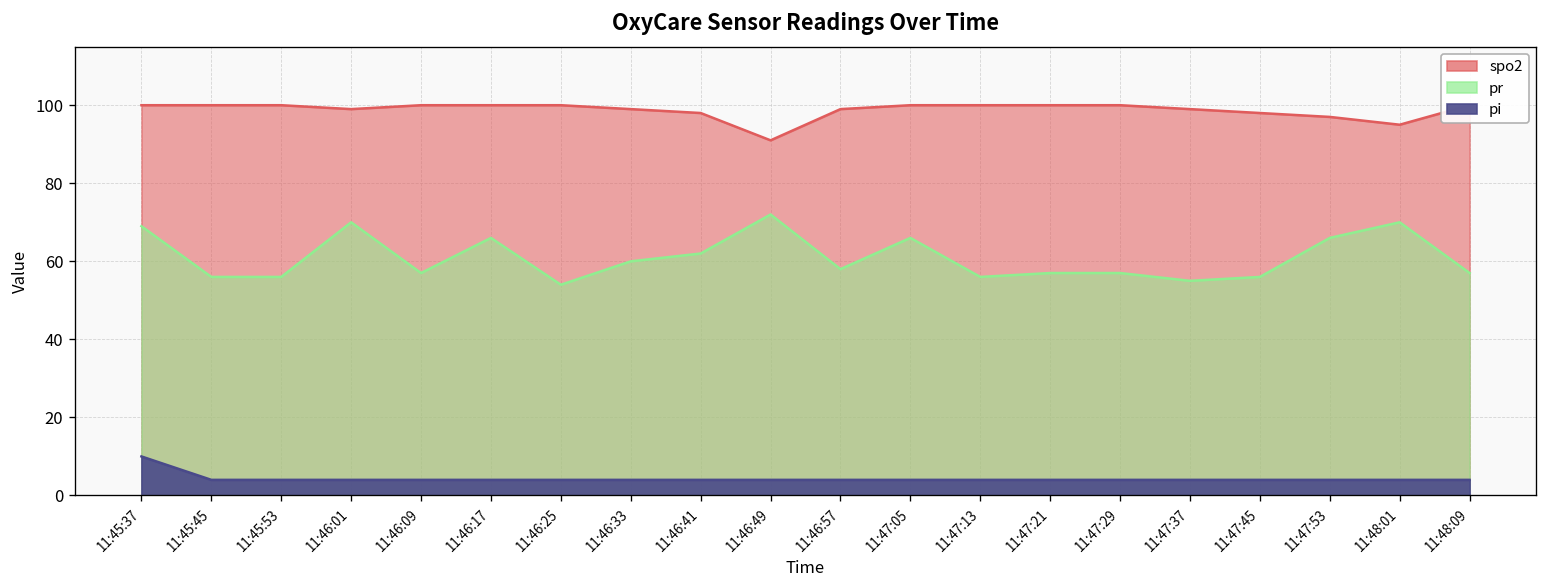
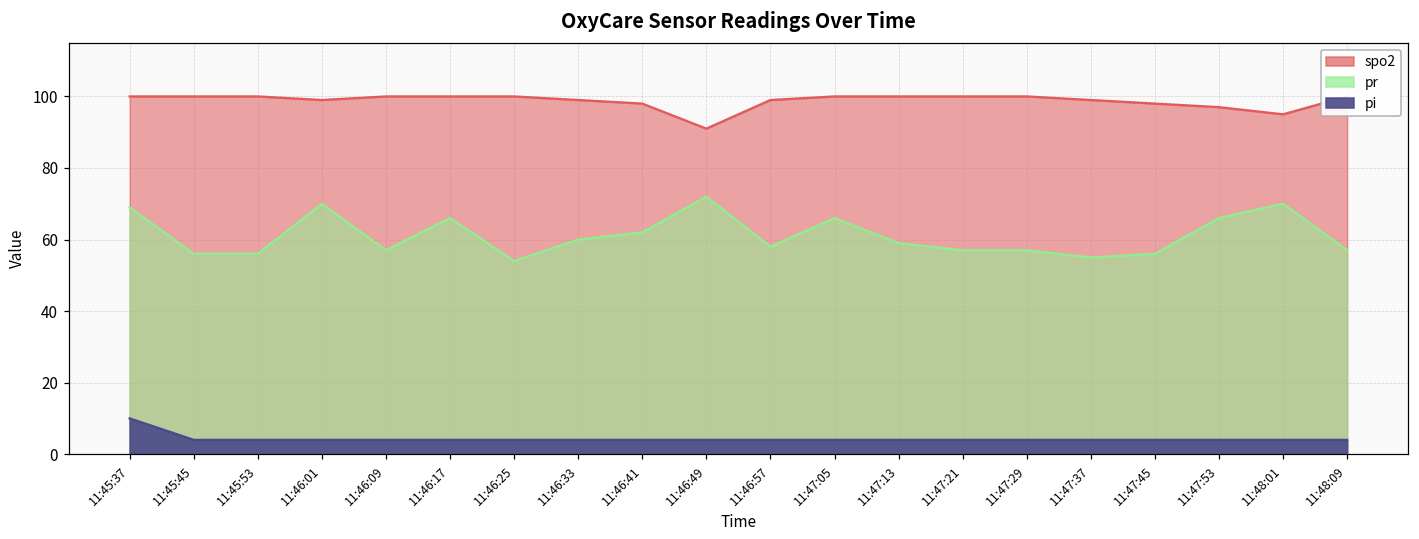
pr, 11:47:13: 56 -> 59
